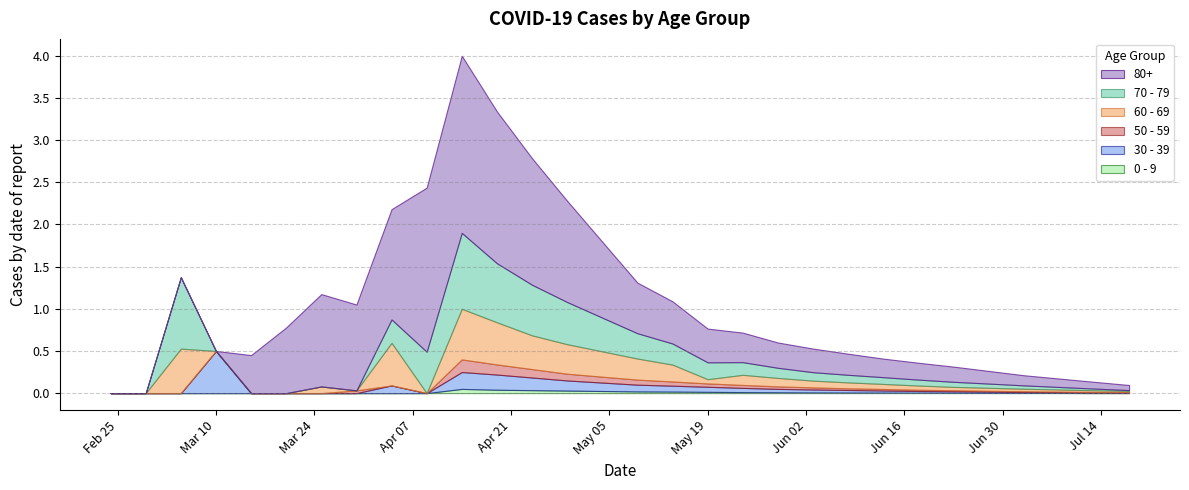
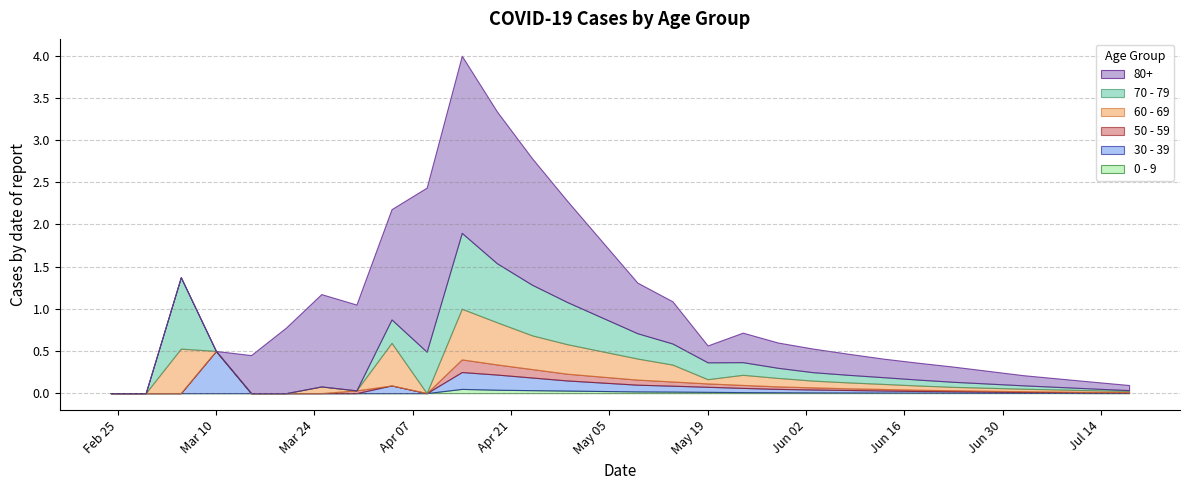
80+, May 19: 0.4 -> 0.2
